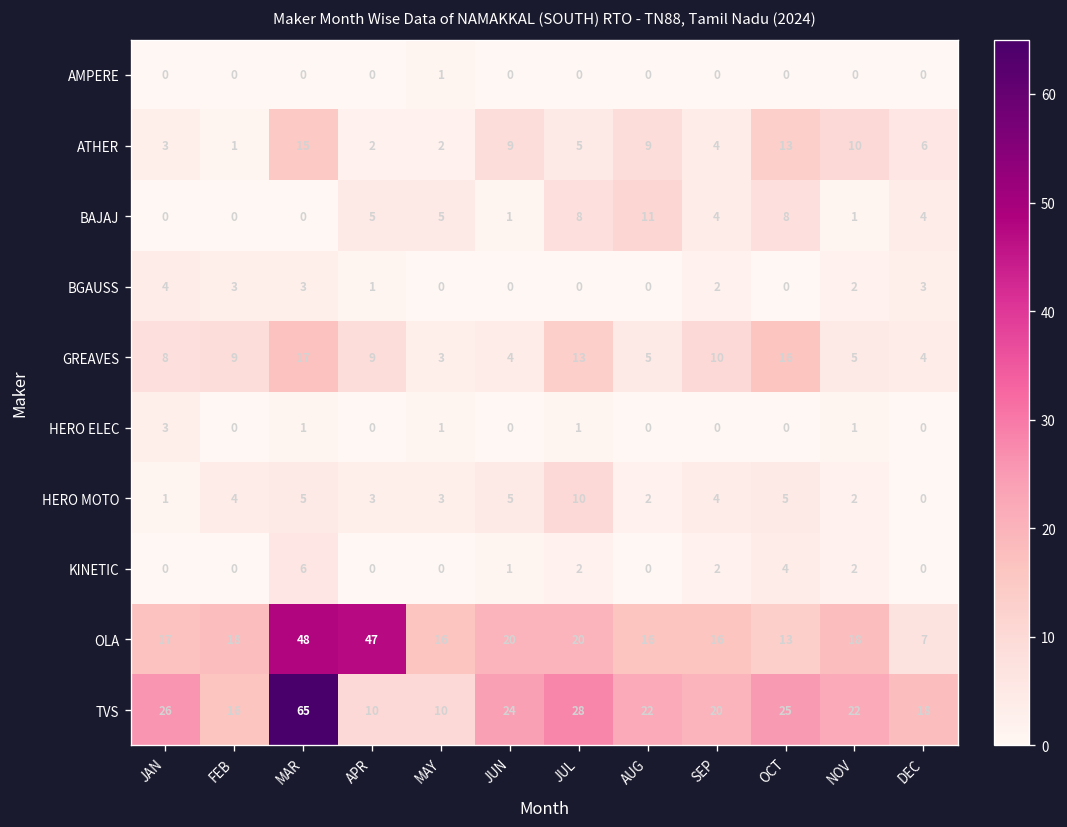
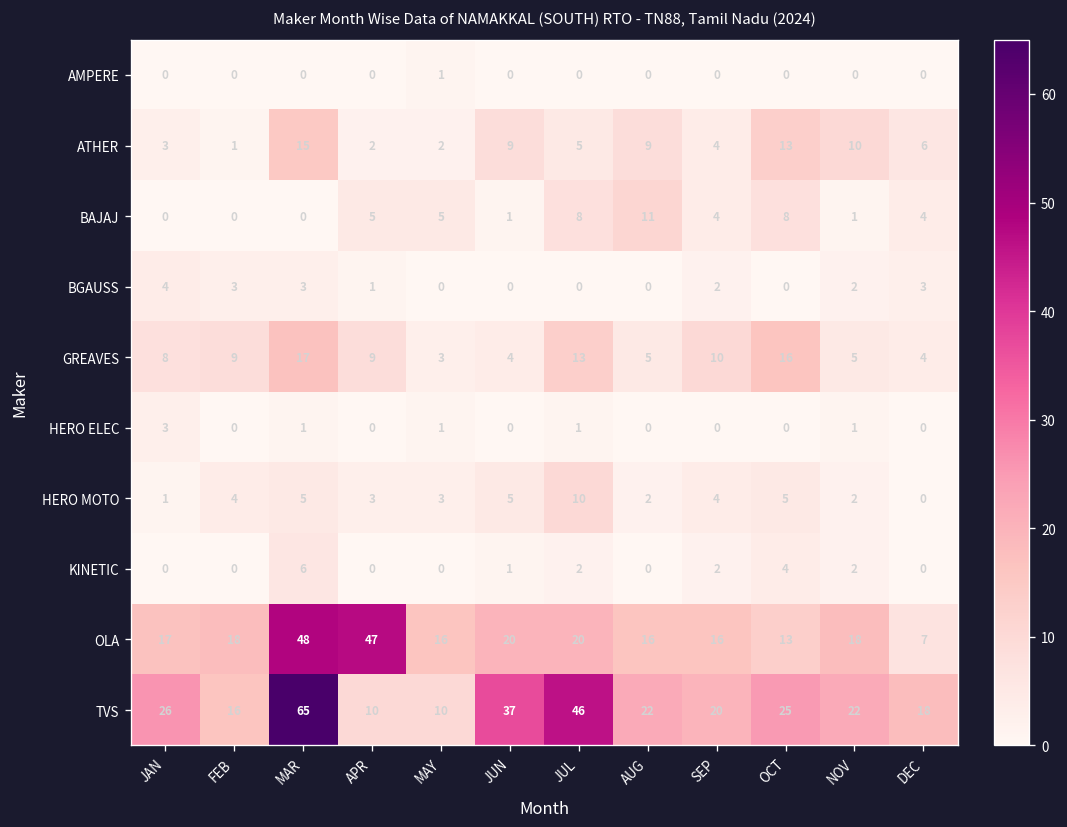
TVS, JUN: 24 -> 37
TVS, JUL: 28 -> 46
